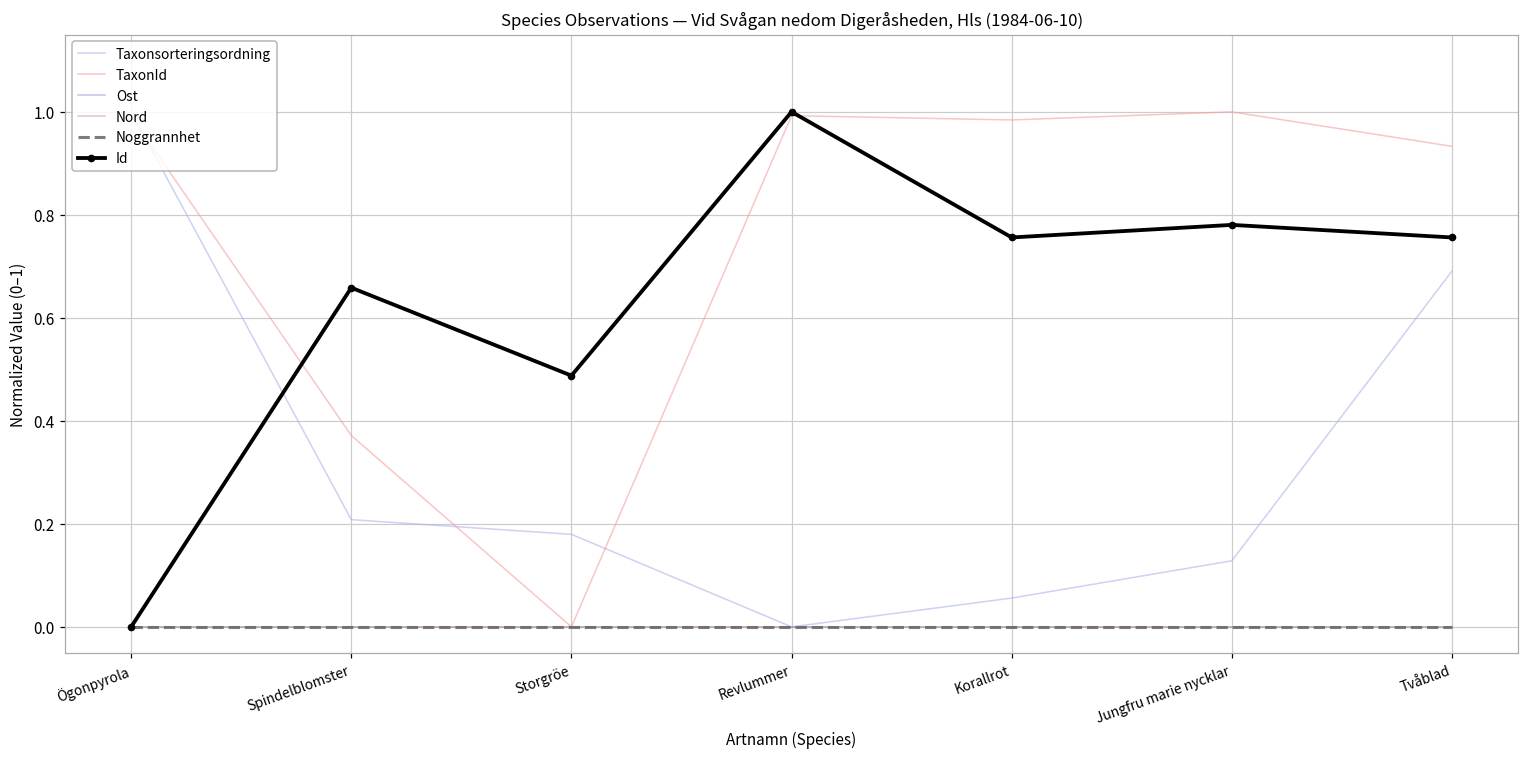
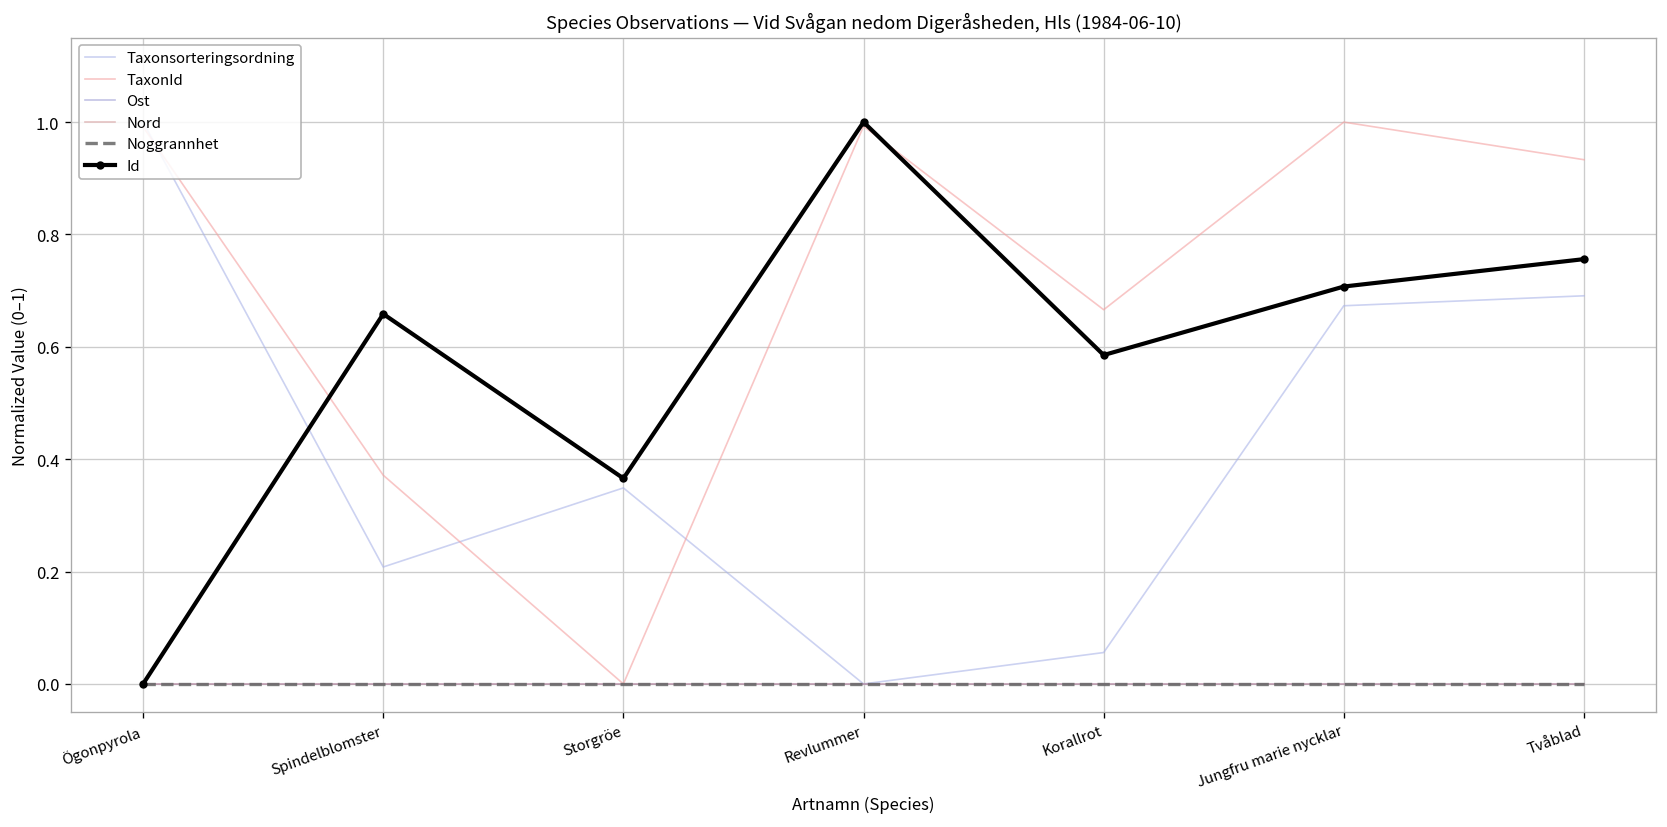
Taxonsorteringsordning, Storgröe: 0.18 -> 0.35
Id, Storgröe: 0.49 -> 0.37
TaxonId, Korallrot: 0.98 -> 0.67
Id, Korallrot: 0.76 -> 0.59
Taxonsorteringsordning, Jungfru marie nycklar: 0.13 -> 0.67
Id, Jungfru marie nycklar: 0.78 -> 0.71
